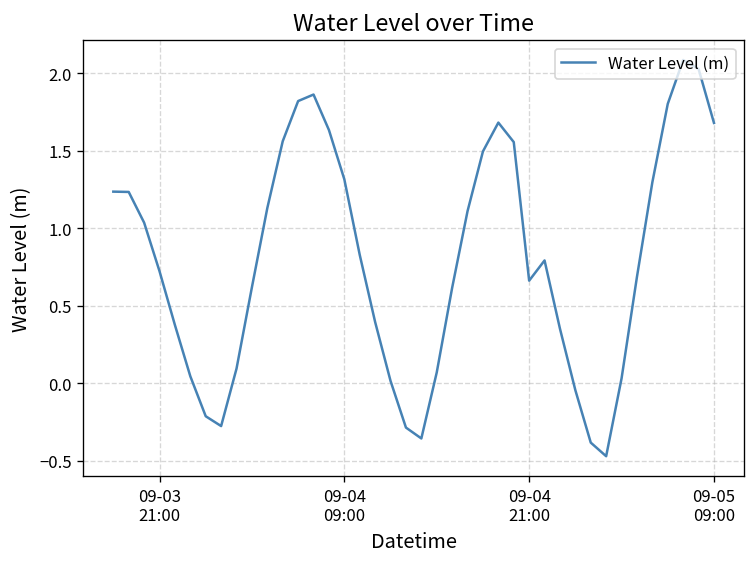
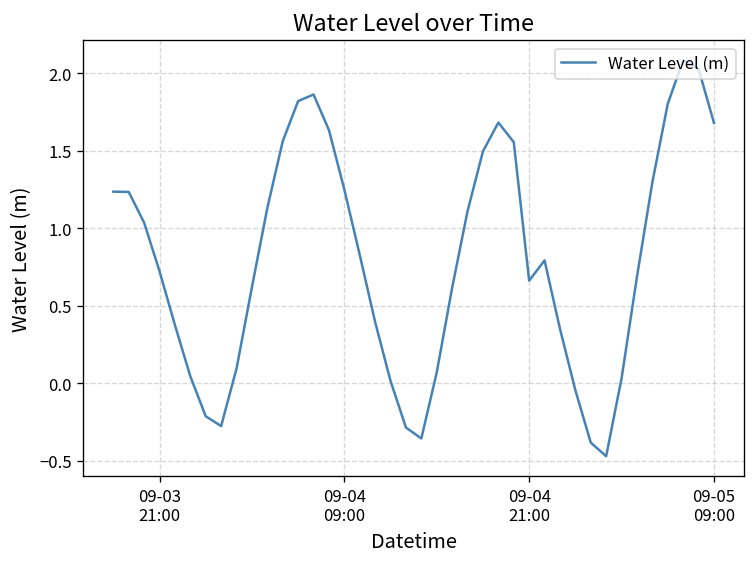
09-04 09:00: 1.32 -> 1.25
